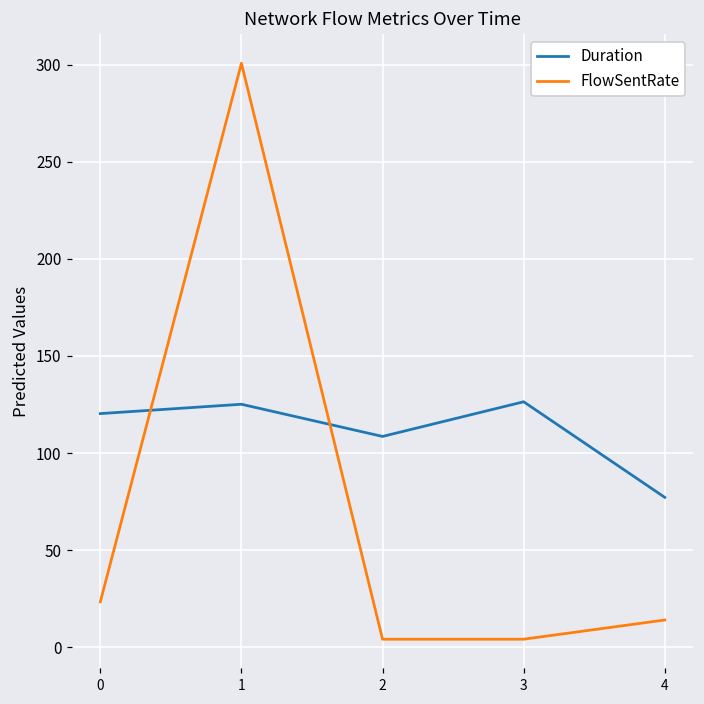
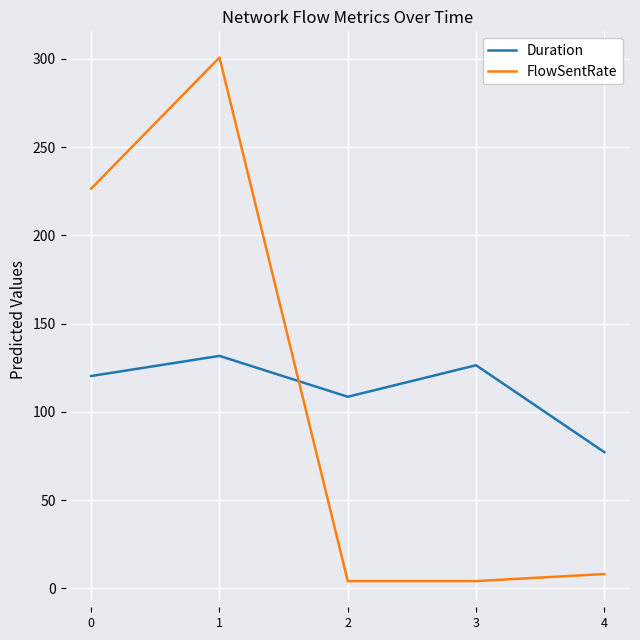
FlowSentRate, 0: 23 -> 226
Duration, 1: 125 -> 132
FlowSentRate, 4: 14 -> 8
